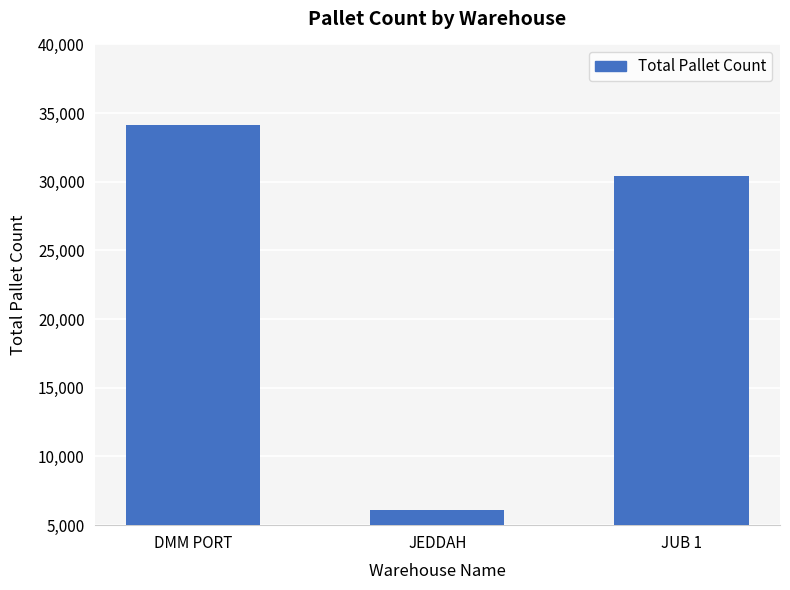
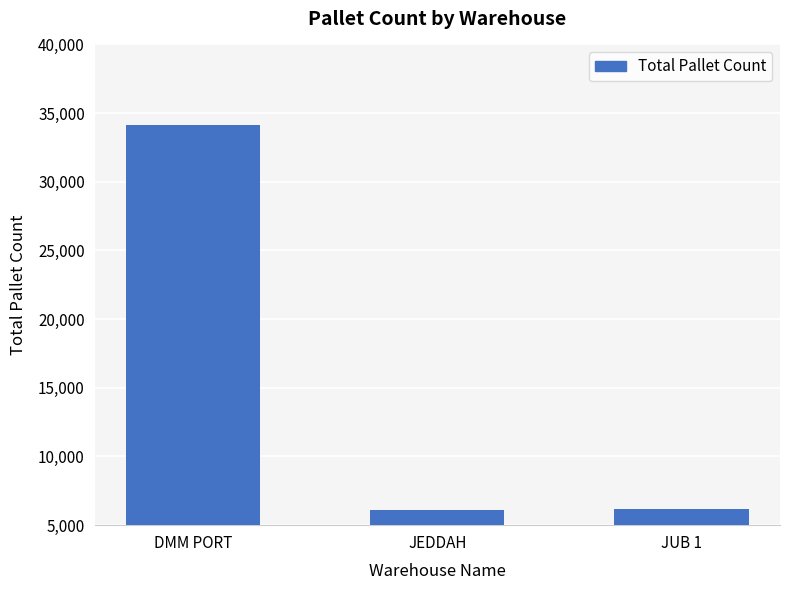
JUB 1: 30,400 -> 6,200
